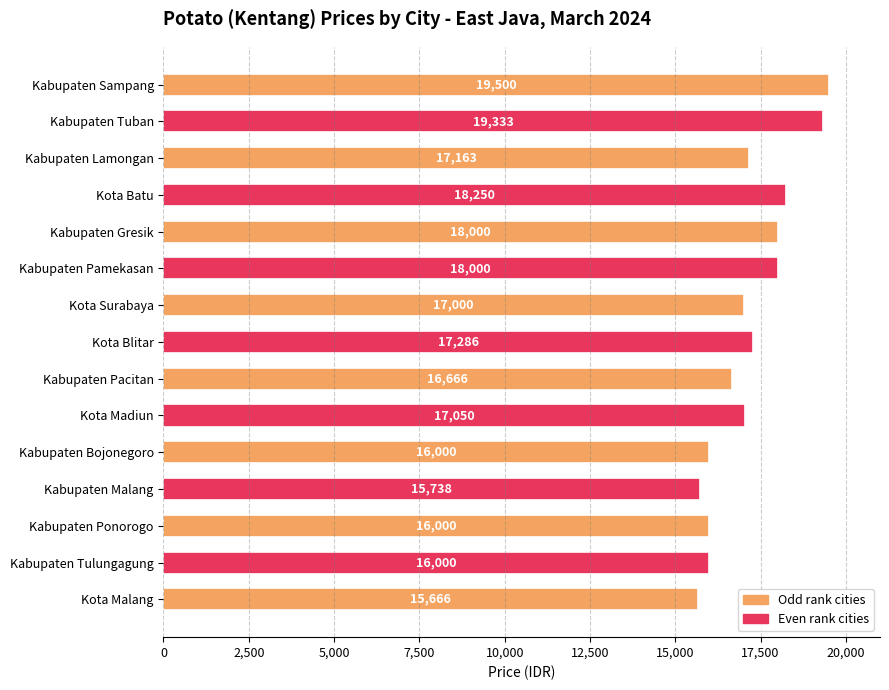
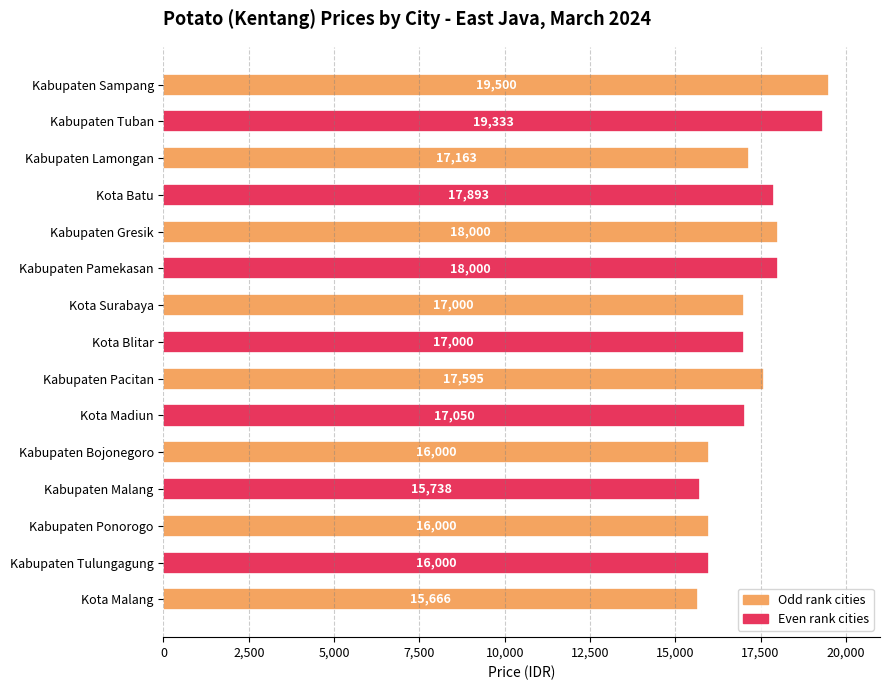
Kota Batu: 18,250 -> 17,893
Kota Blitar: 17,286 -> 17,000
Kabupaten Pacitan: 16,666 -> 17,595
